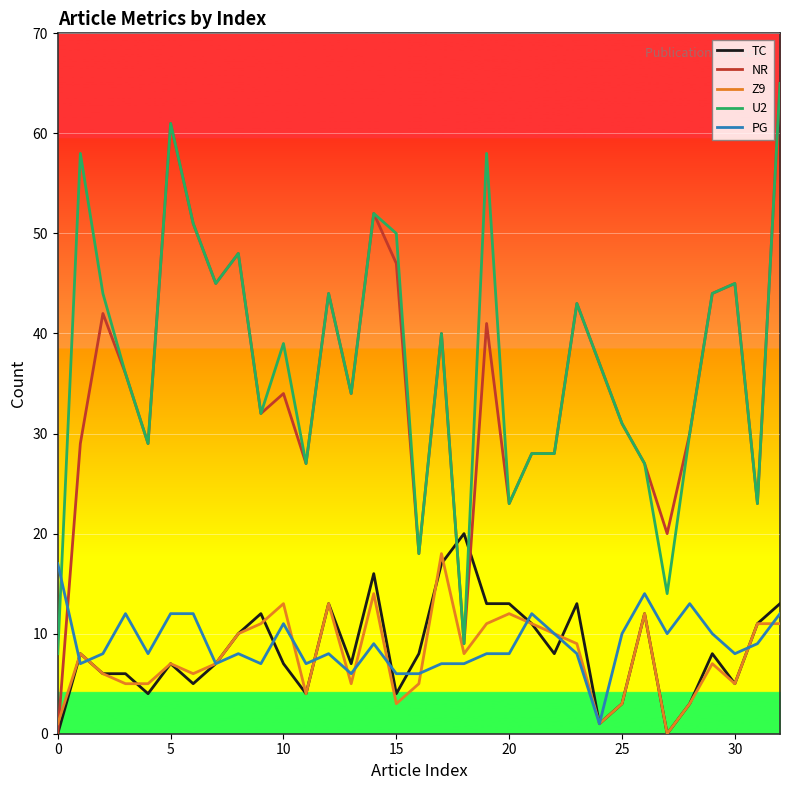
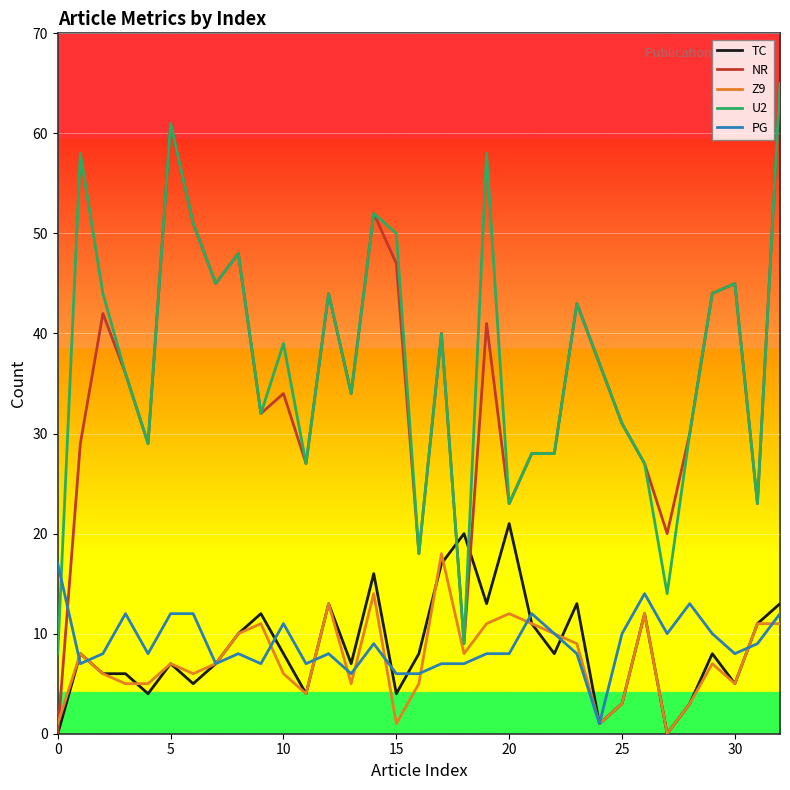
TC, 10: 7 -> 8
Z9, 10: 13 -> 6
Z9, 15: 3 -> 1
TC, 20: 13 -> 21
